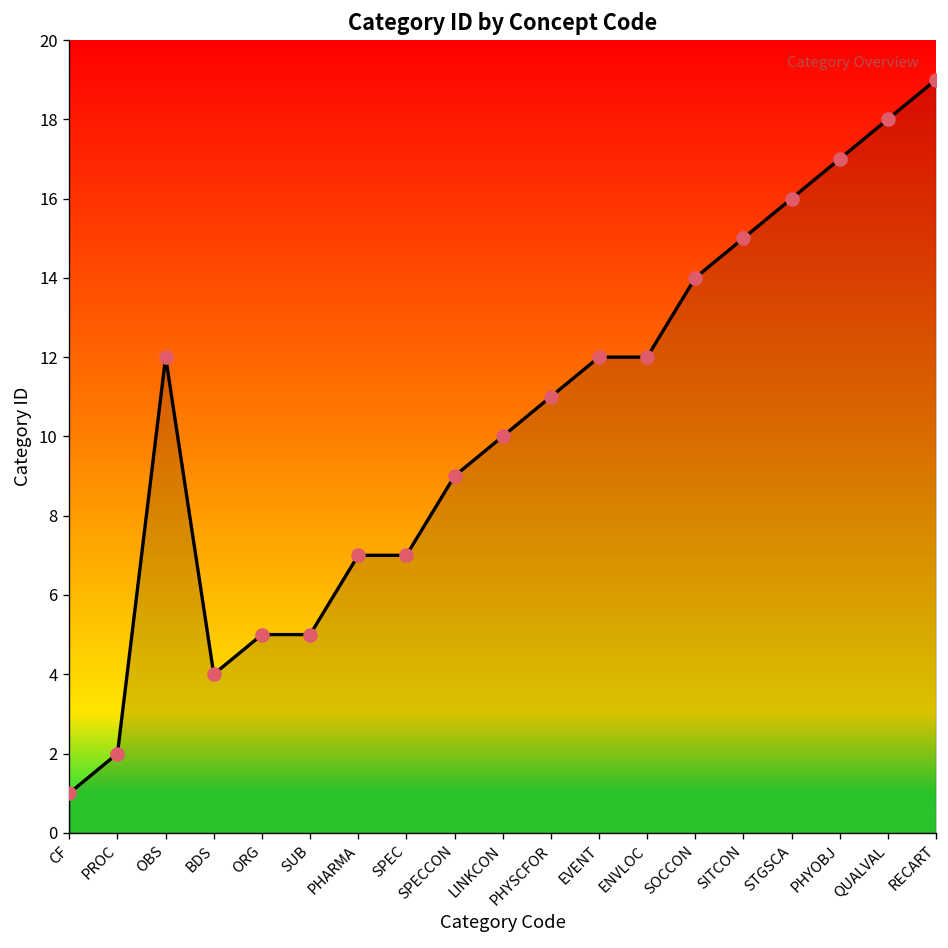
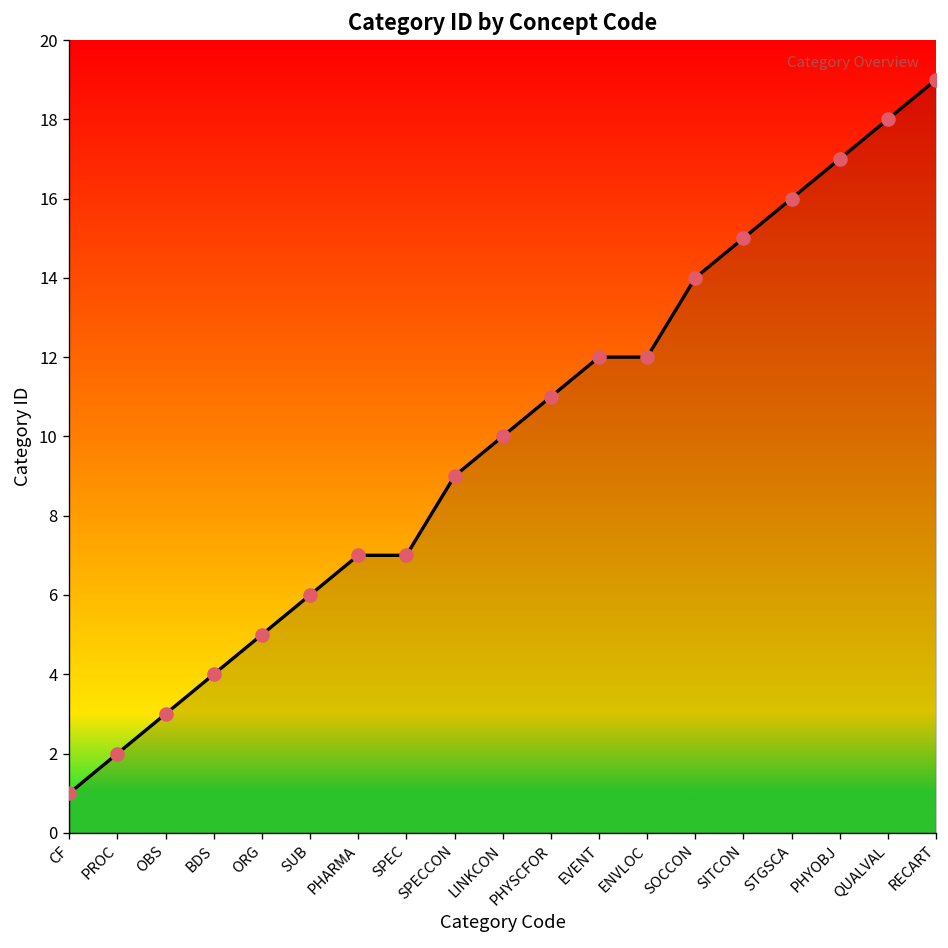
OBS: 12 -> 3
SUB: 5 -> 6
